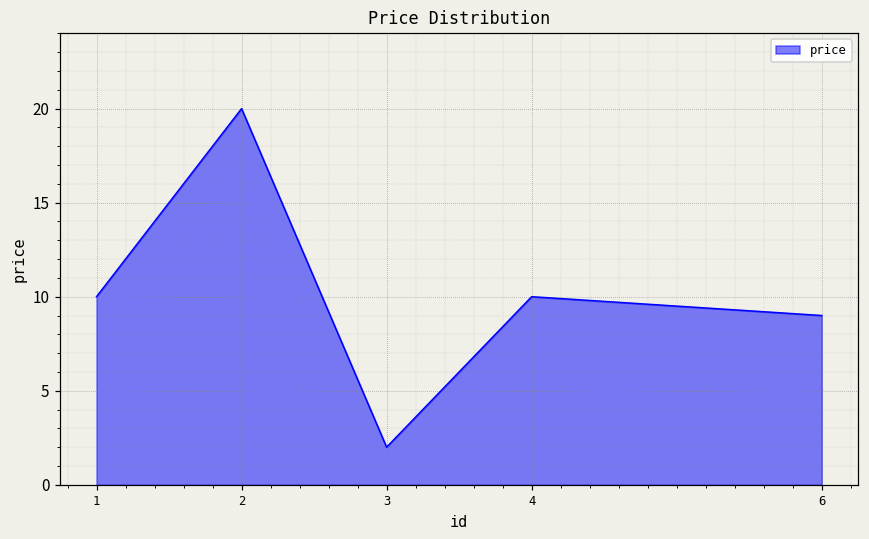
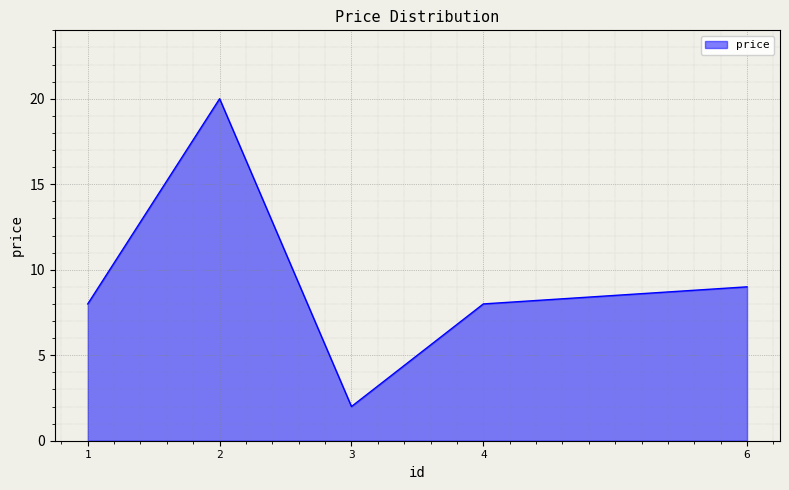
1: 10 -> 8
4: 10 -> 8
